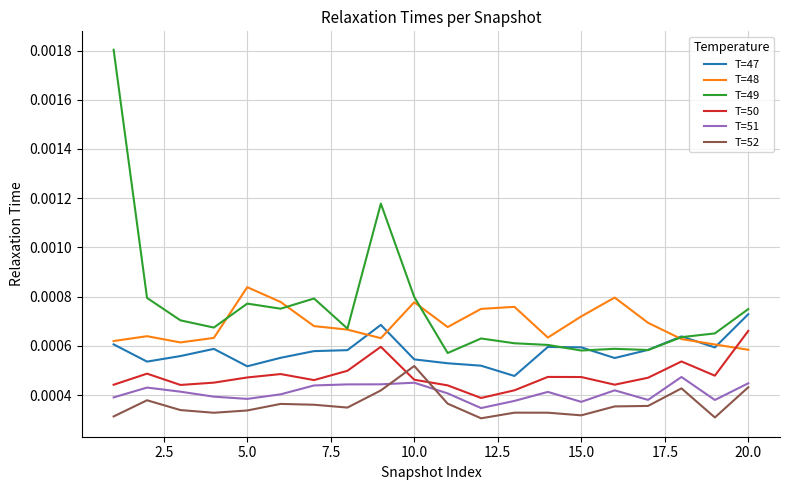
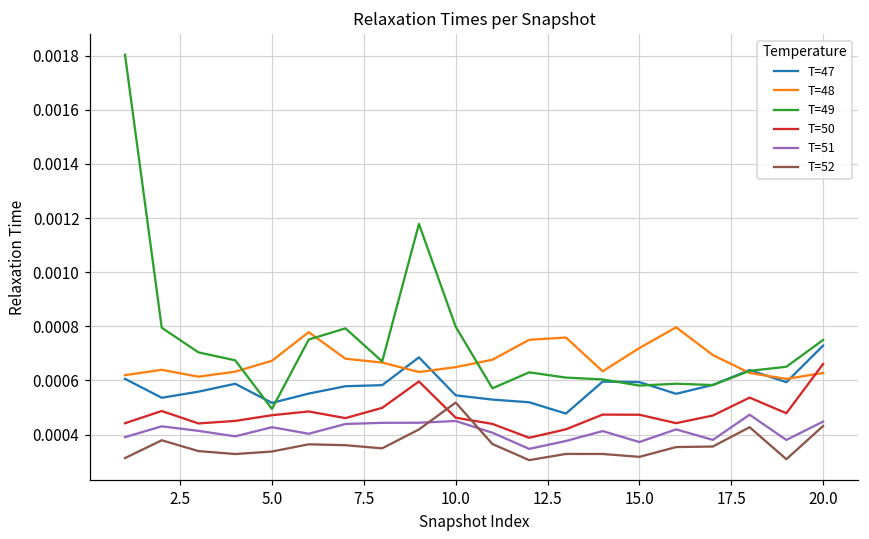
T=48, 5.0: 0.00084 -> 0.00067
T=49, 5.0: 0.00077 -> 0.00049
T=51, 5.0: 0.00038 -> 0.00043
T=48, 10.0: 0.00078 -> 0.00065
T=48, 20.0: 0.00058 -> 0.00063
